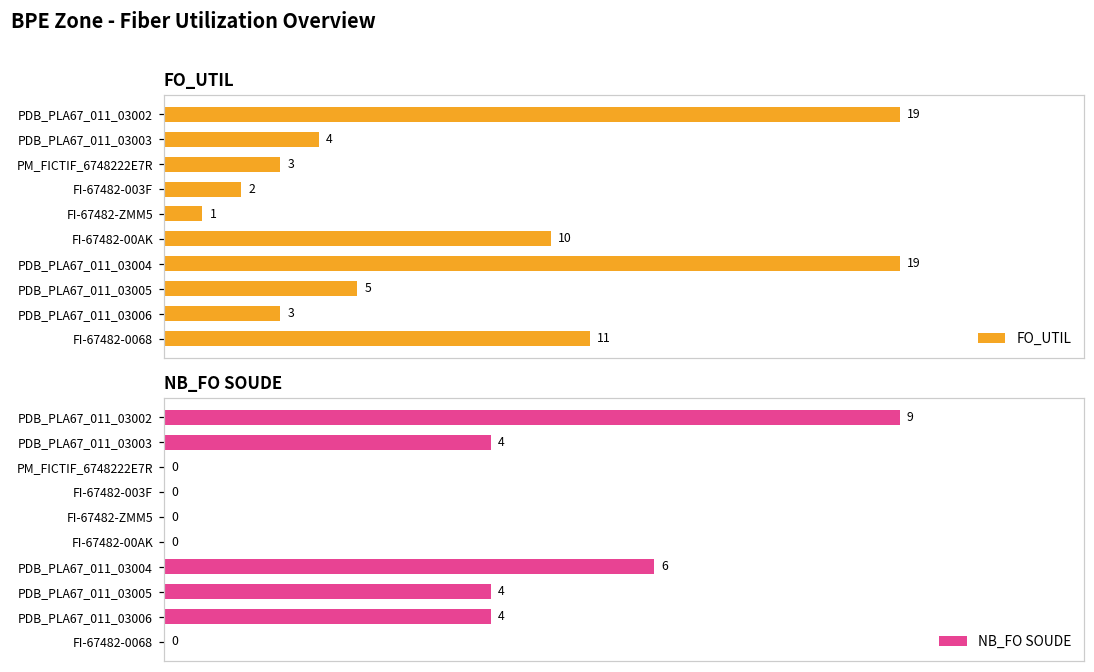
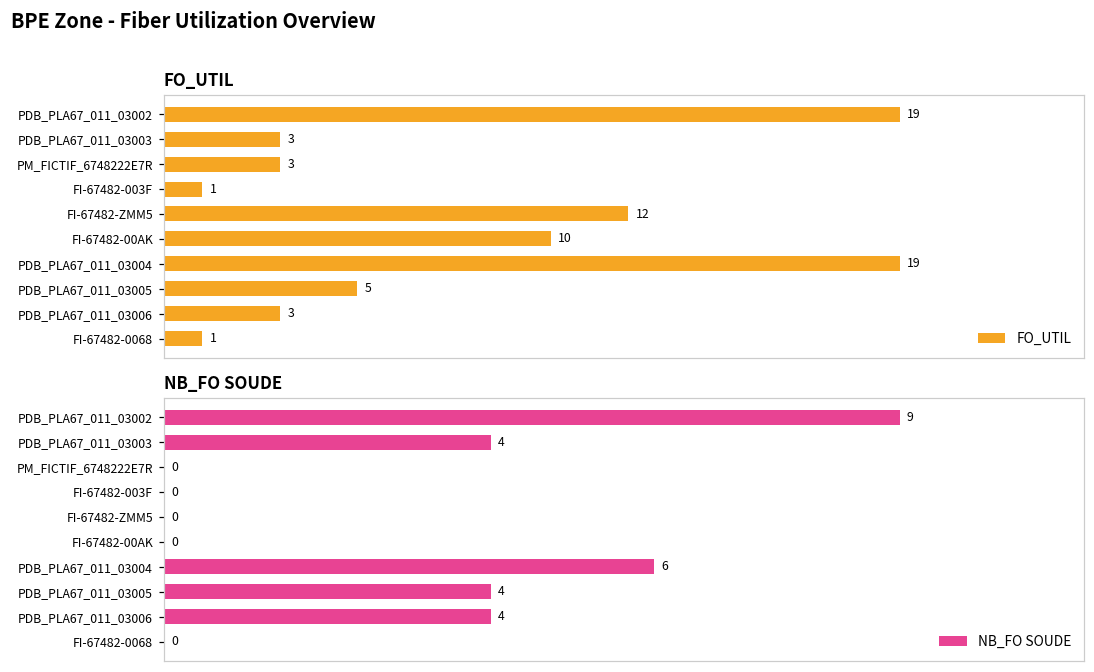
FO_UTIL, PDB_PLA67_011_03003: 4 -> 3
FO_UTIL, FI-67482-003F: 2 -> 1
FO_UTIL, FI-67482-ZMM5: 1 -> 12
FO_UTIL, FI-67482-0068: 11 -> 1
